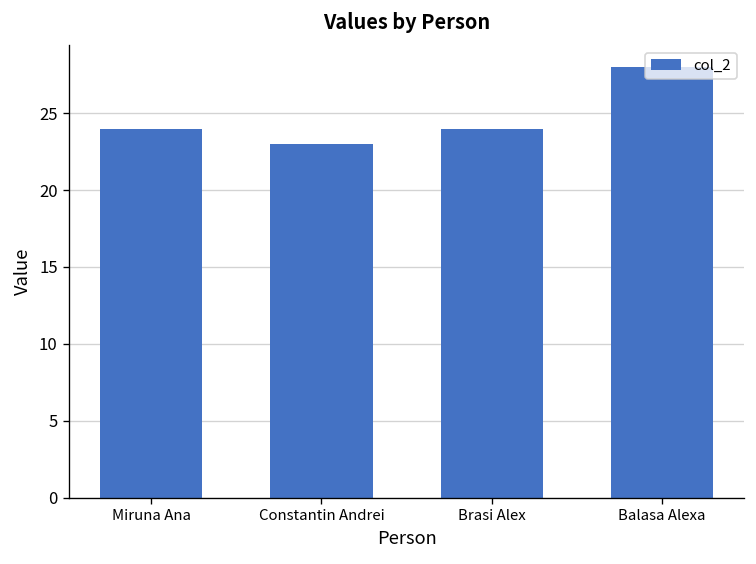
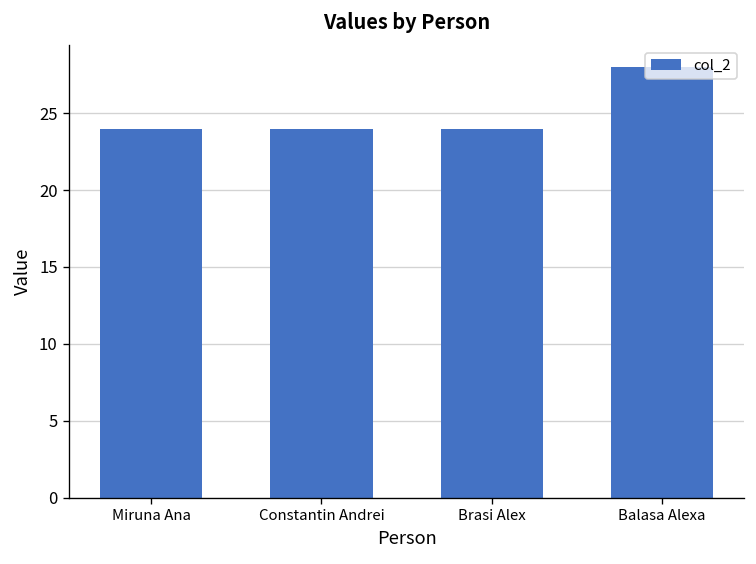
Constantin Andrei: 23 -> 24
